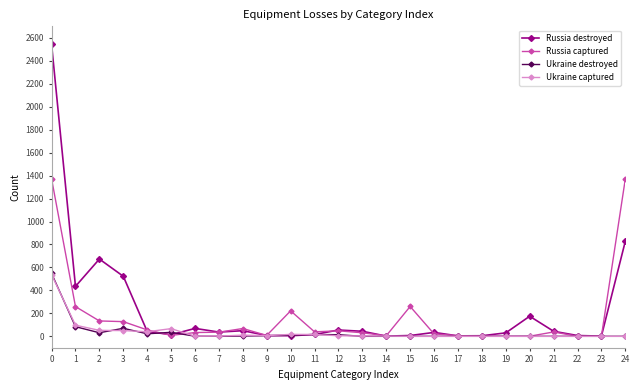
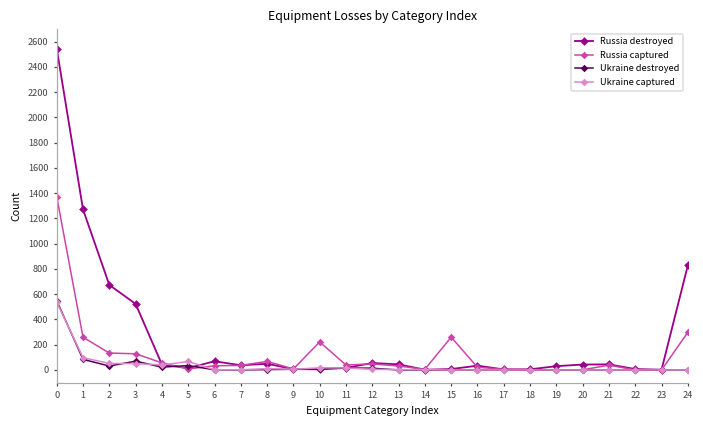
Russia destroyed, 1: 440 -> 1270
Russia destroyed, 20: 180 -> 40
Russia captured, 24: 1370 -> 300
